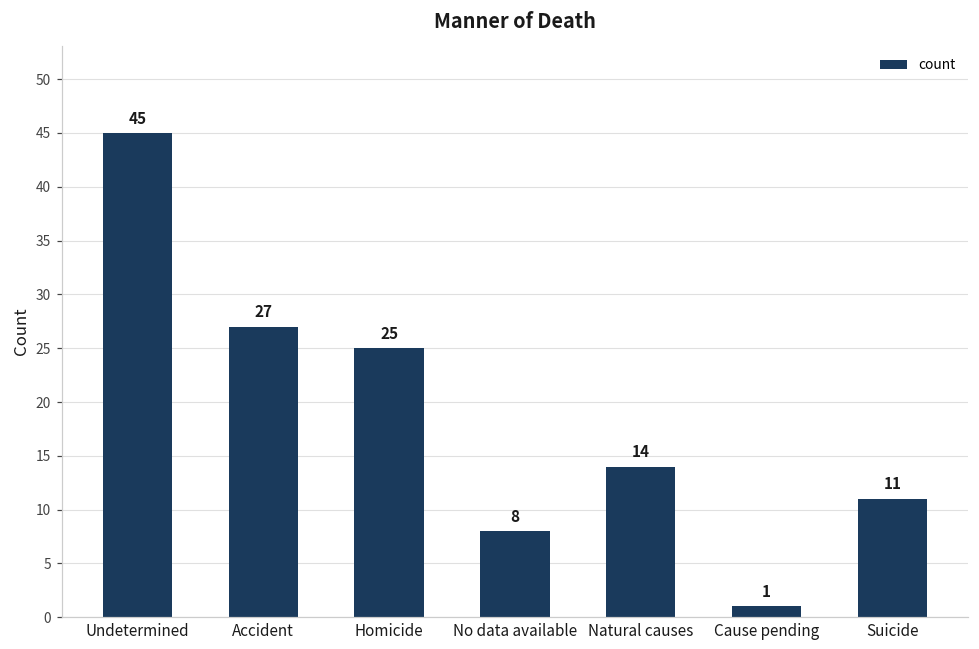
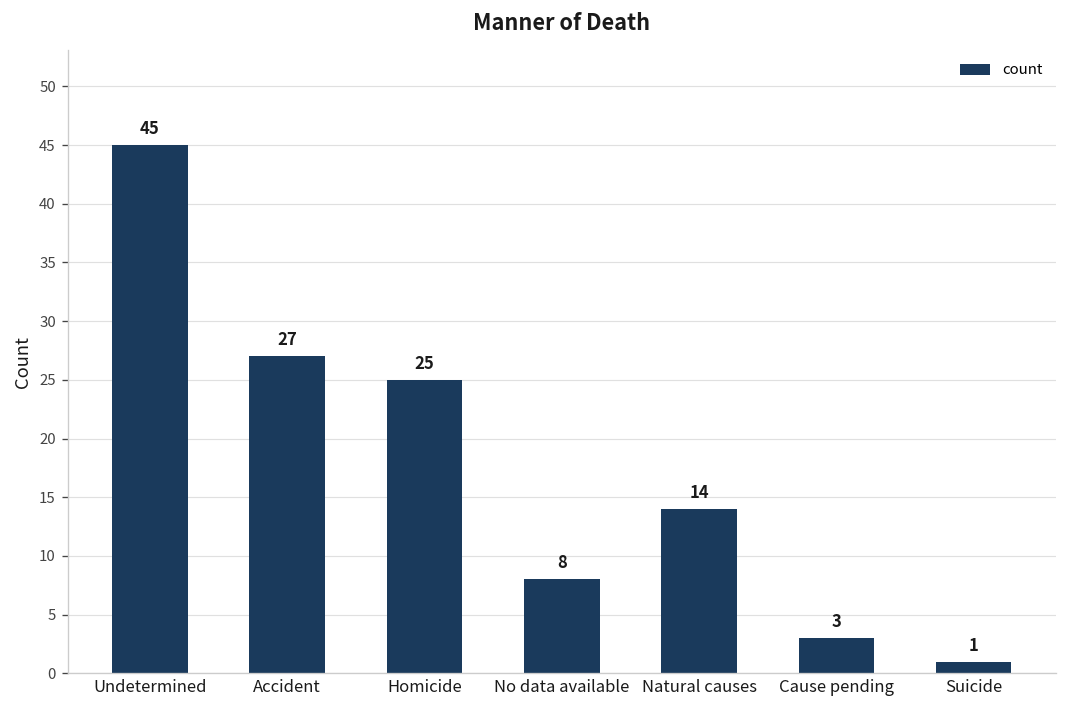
Cause pending: 1 -> 3
Suicide: 11 -> 1
